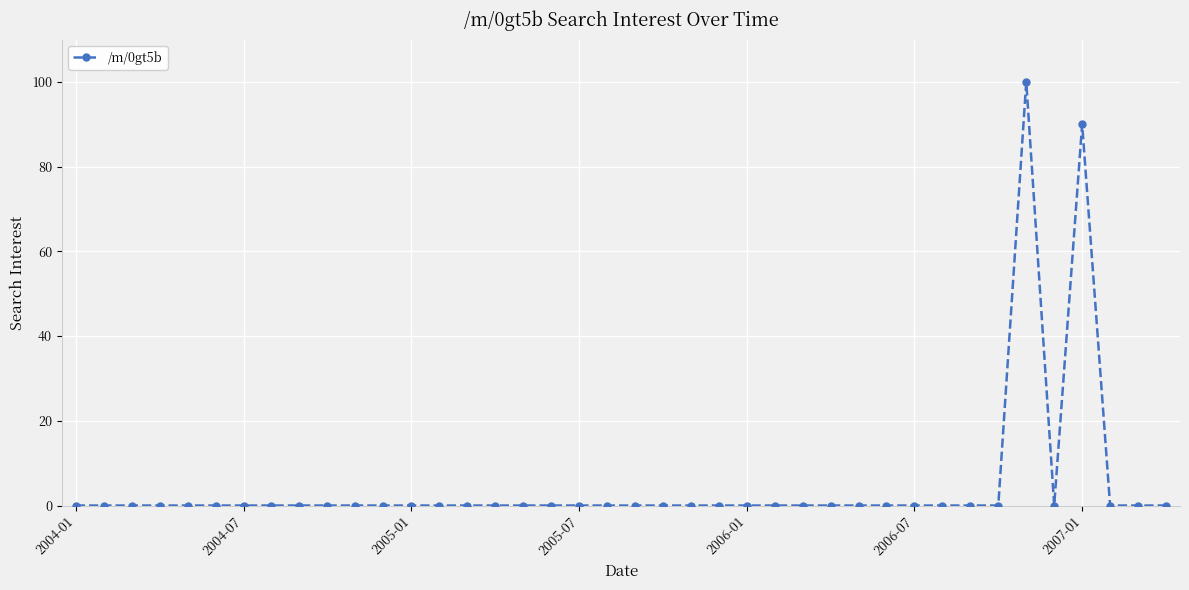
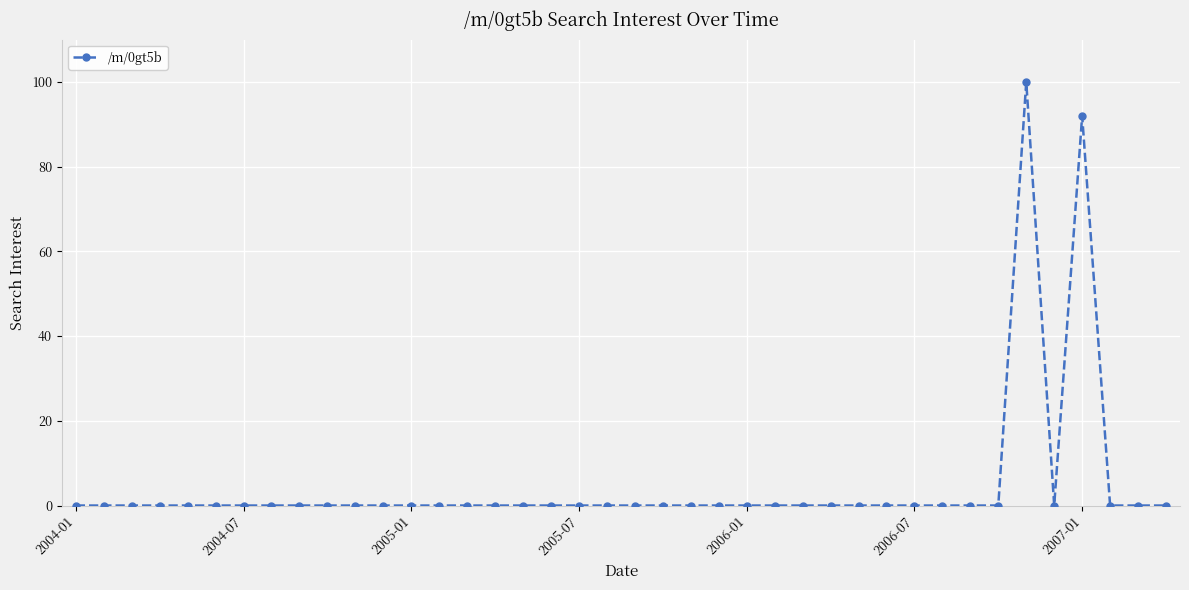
2007-01: 90 -> 92
